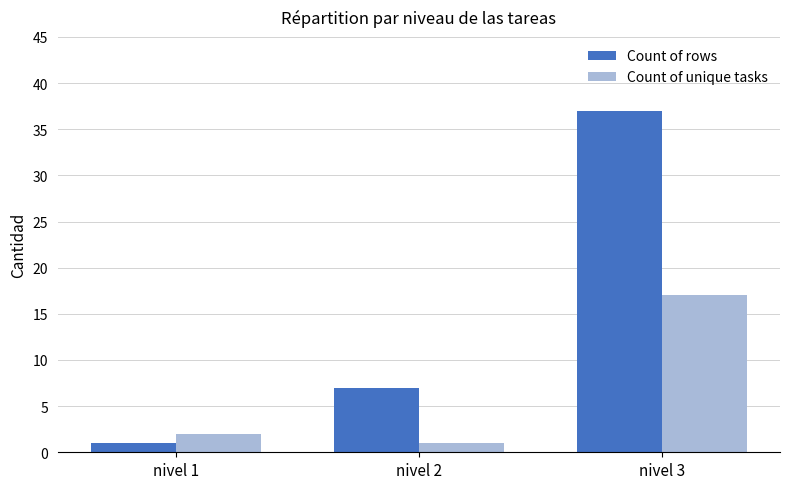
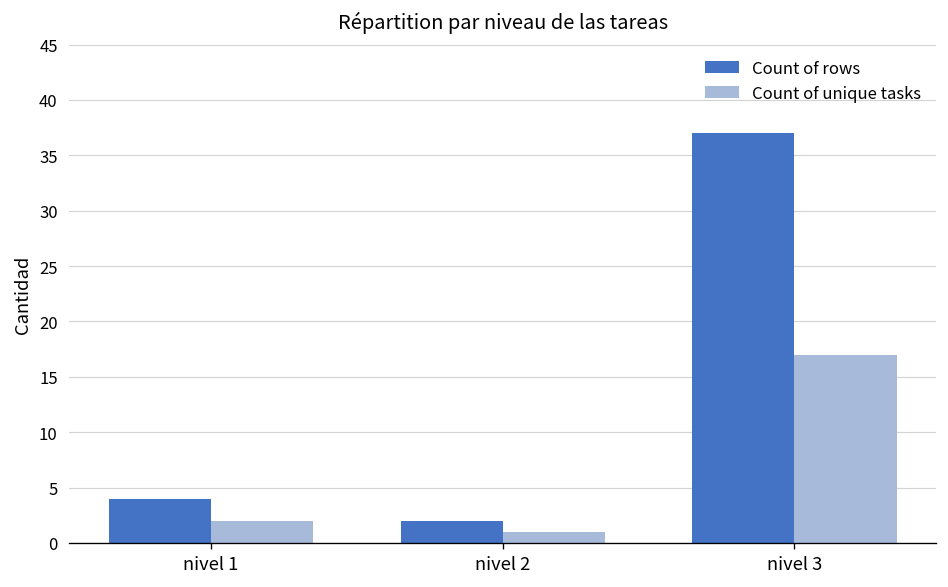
Count of rows, nivel 1: 1 -> 4
Count of rows, nivel 2: 7 -> 2
